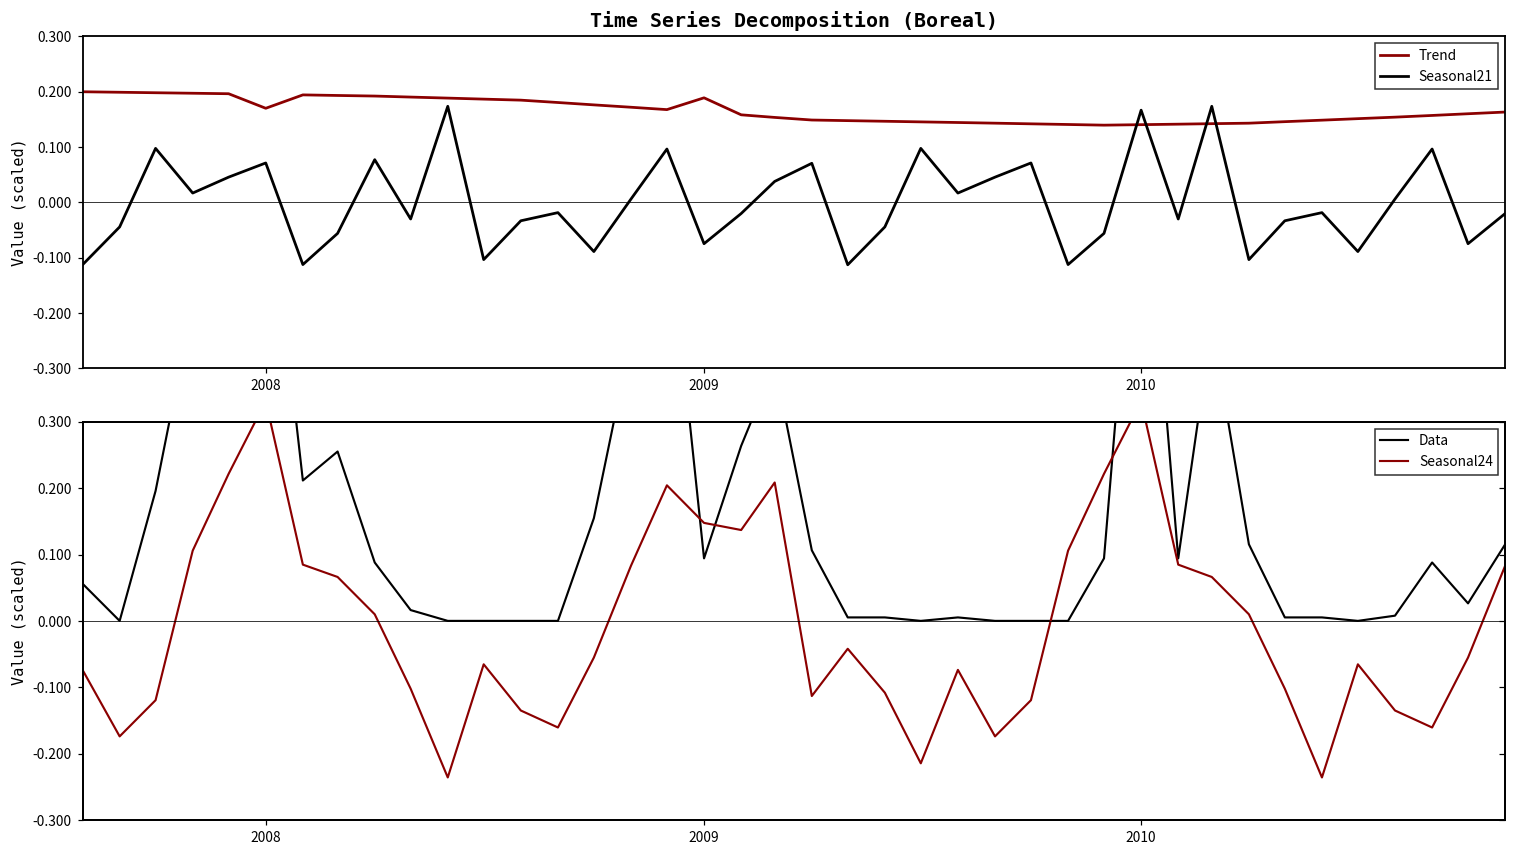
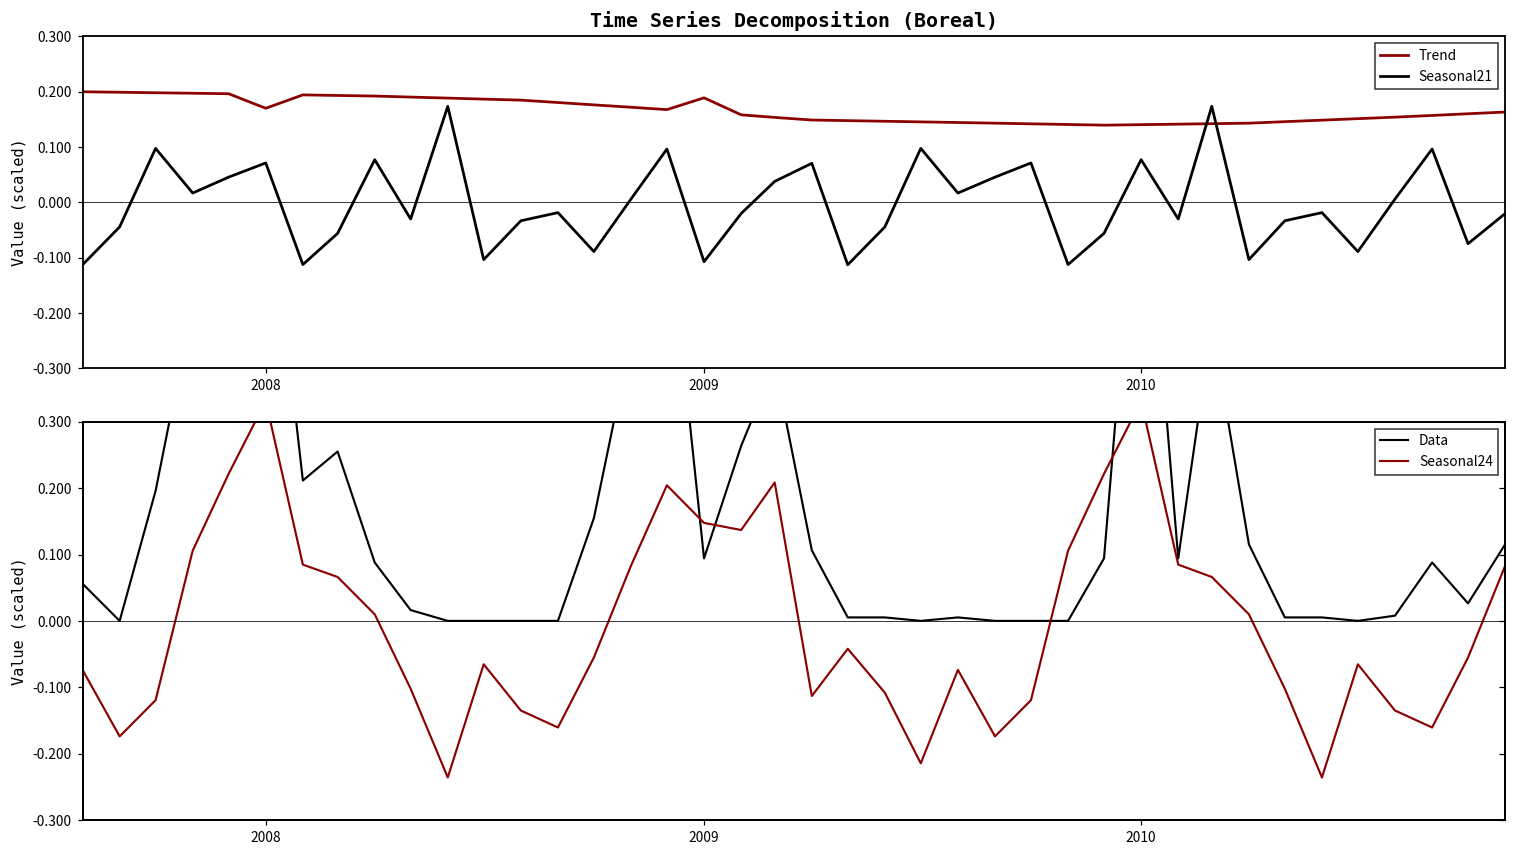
Time Series Decomposition (Boreal), Seasonal21, 2009: -0.07 -> -0.11
Time Series Decomposition (Boreal), Seasonal21, 2010: 0.17 -> 0.08
